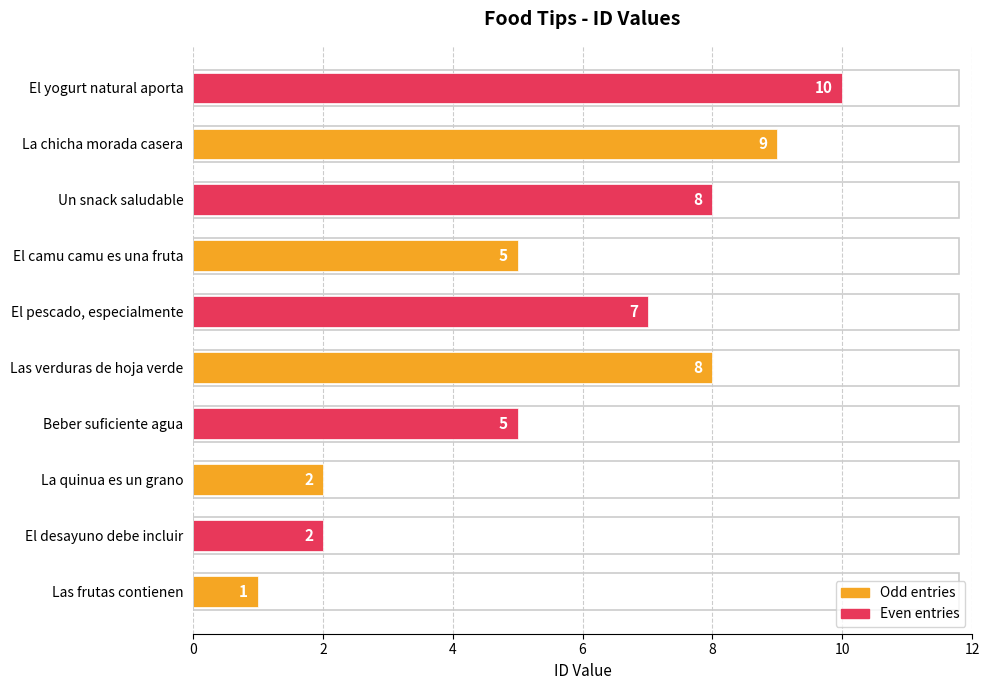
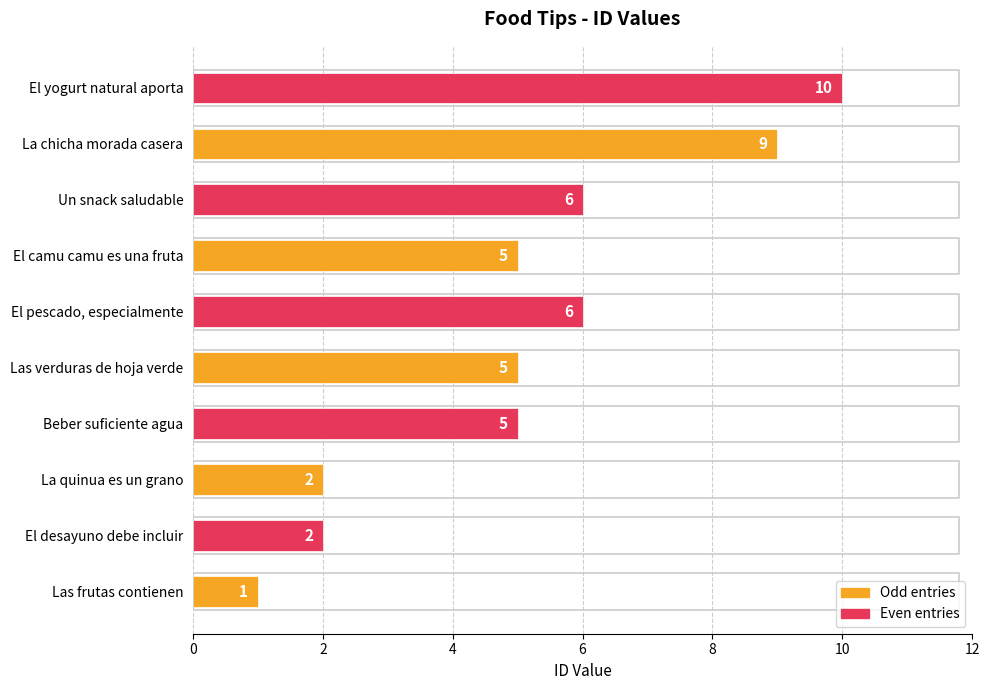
Un snack saludable: 8 -> 6
El pescado, especialmente: 7 -> 6
Las verduras de hoja verde: 8 -> 5
